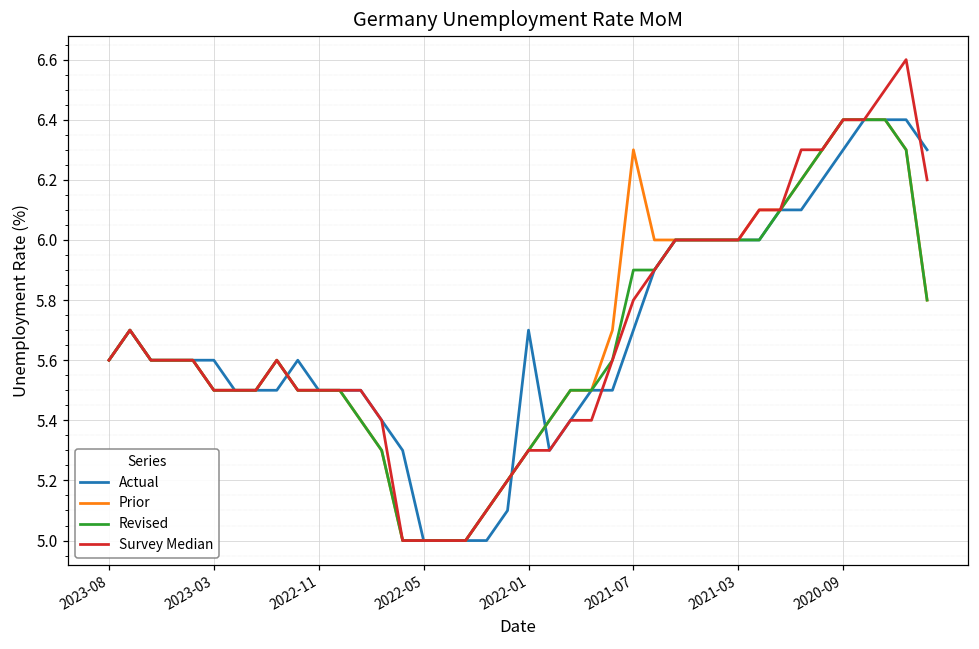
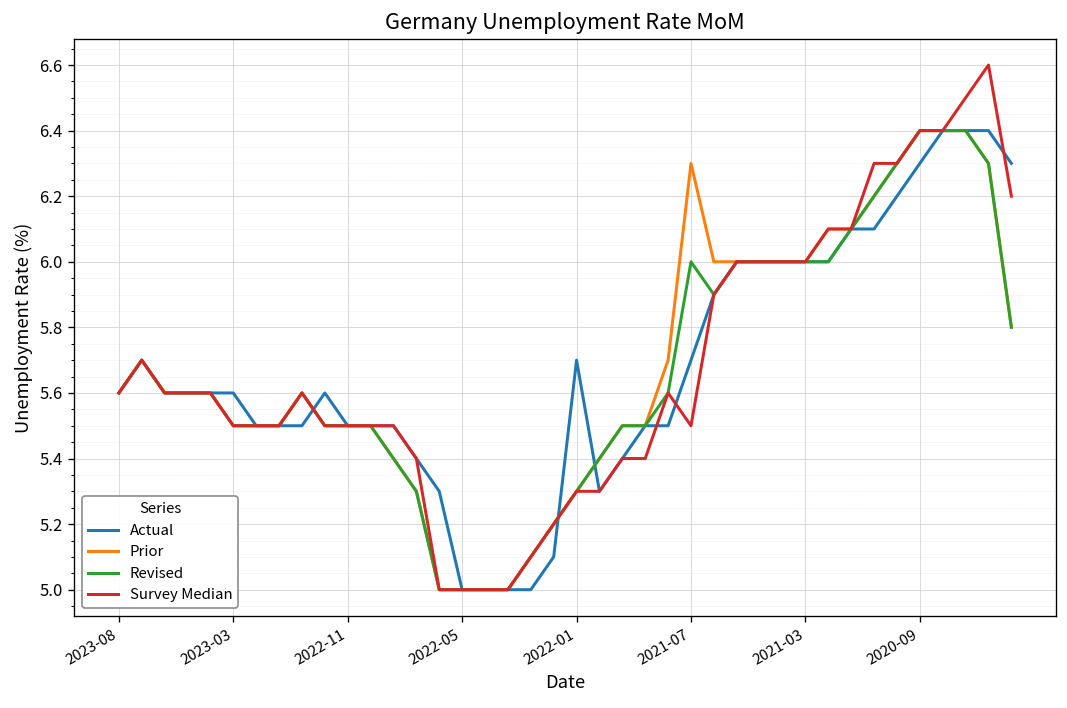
Revised, 2021-07: 5.9 -> 6.0
Survey Median, 2021-07: 5.8 -> 5.5
